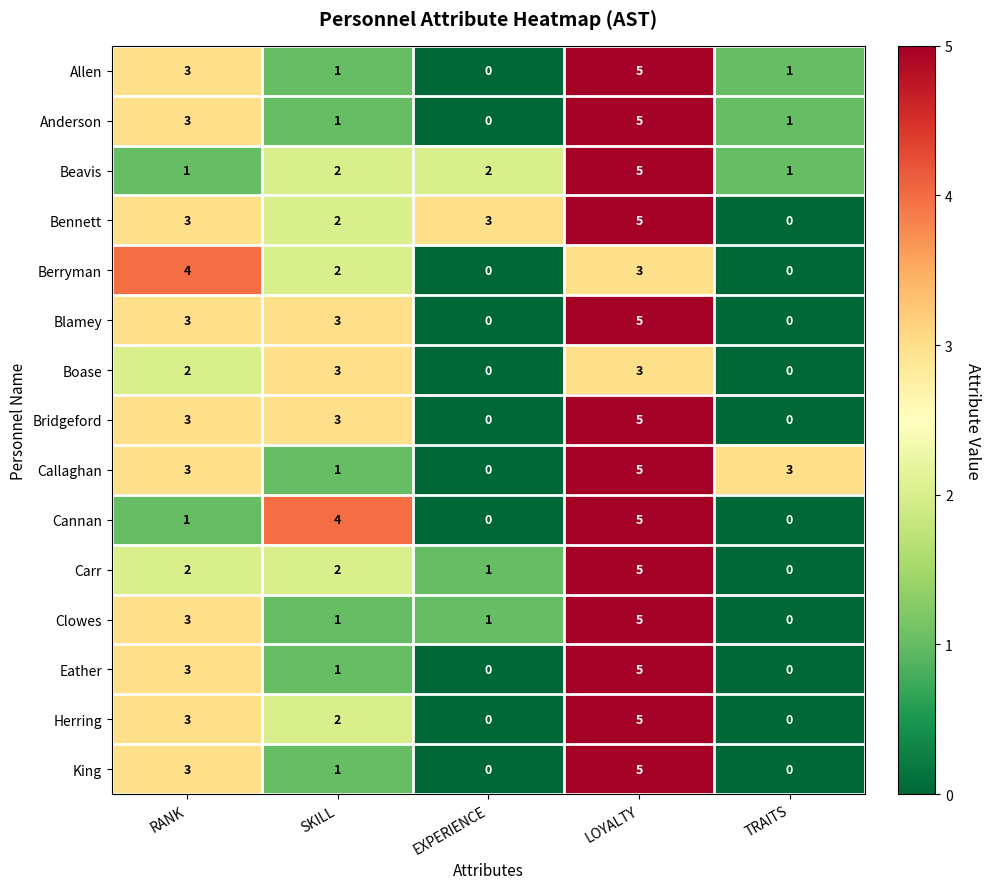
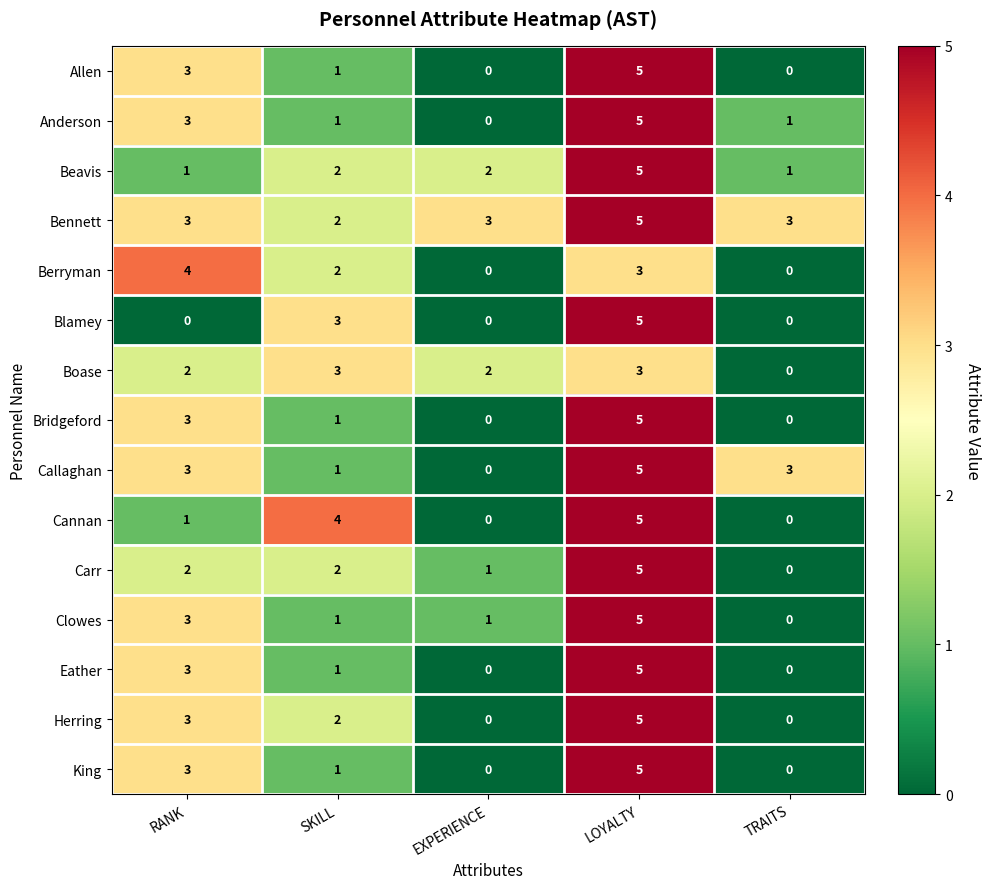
Allen, TRAITS: 1 -> 0
Bennett, TRAITS: 0 -> 3
Blamey, RANK: 3 -> 0
Boase, EXPERIENCE: 0 -> 2
Bridgeford, SKILL: 3 -> 1
